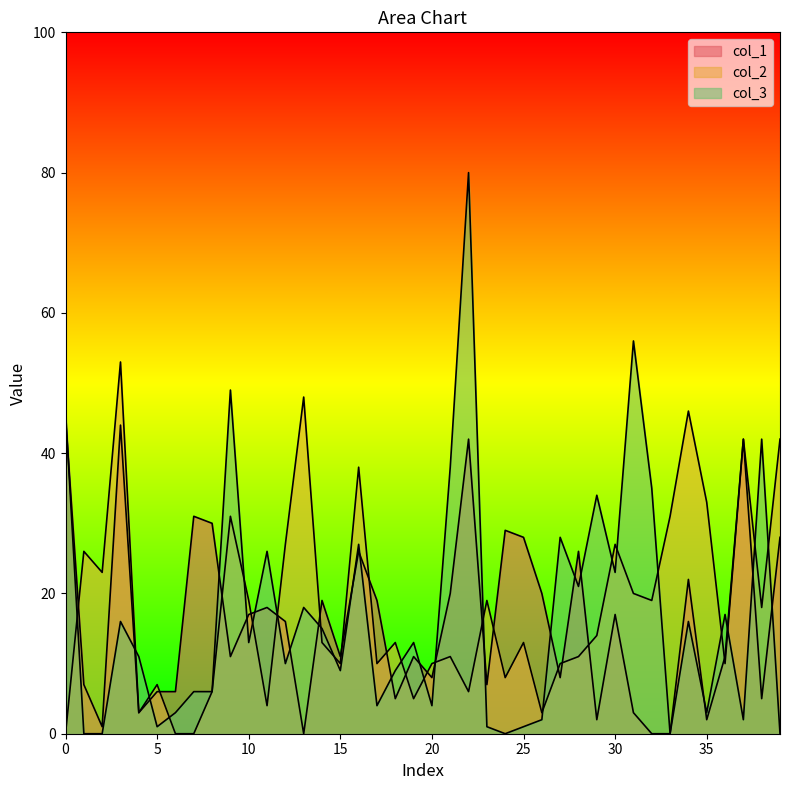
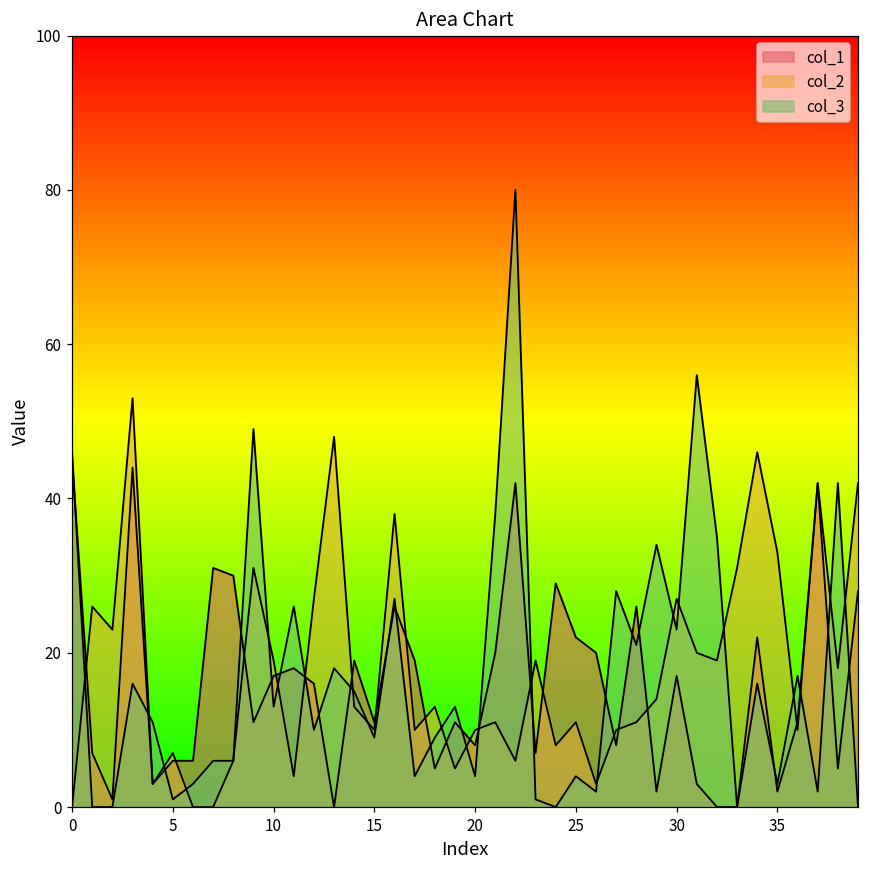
col_1, 25: 28 -> 22
col_2, 25: 13 -> 11
col_3, 25: 1 -> 4
